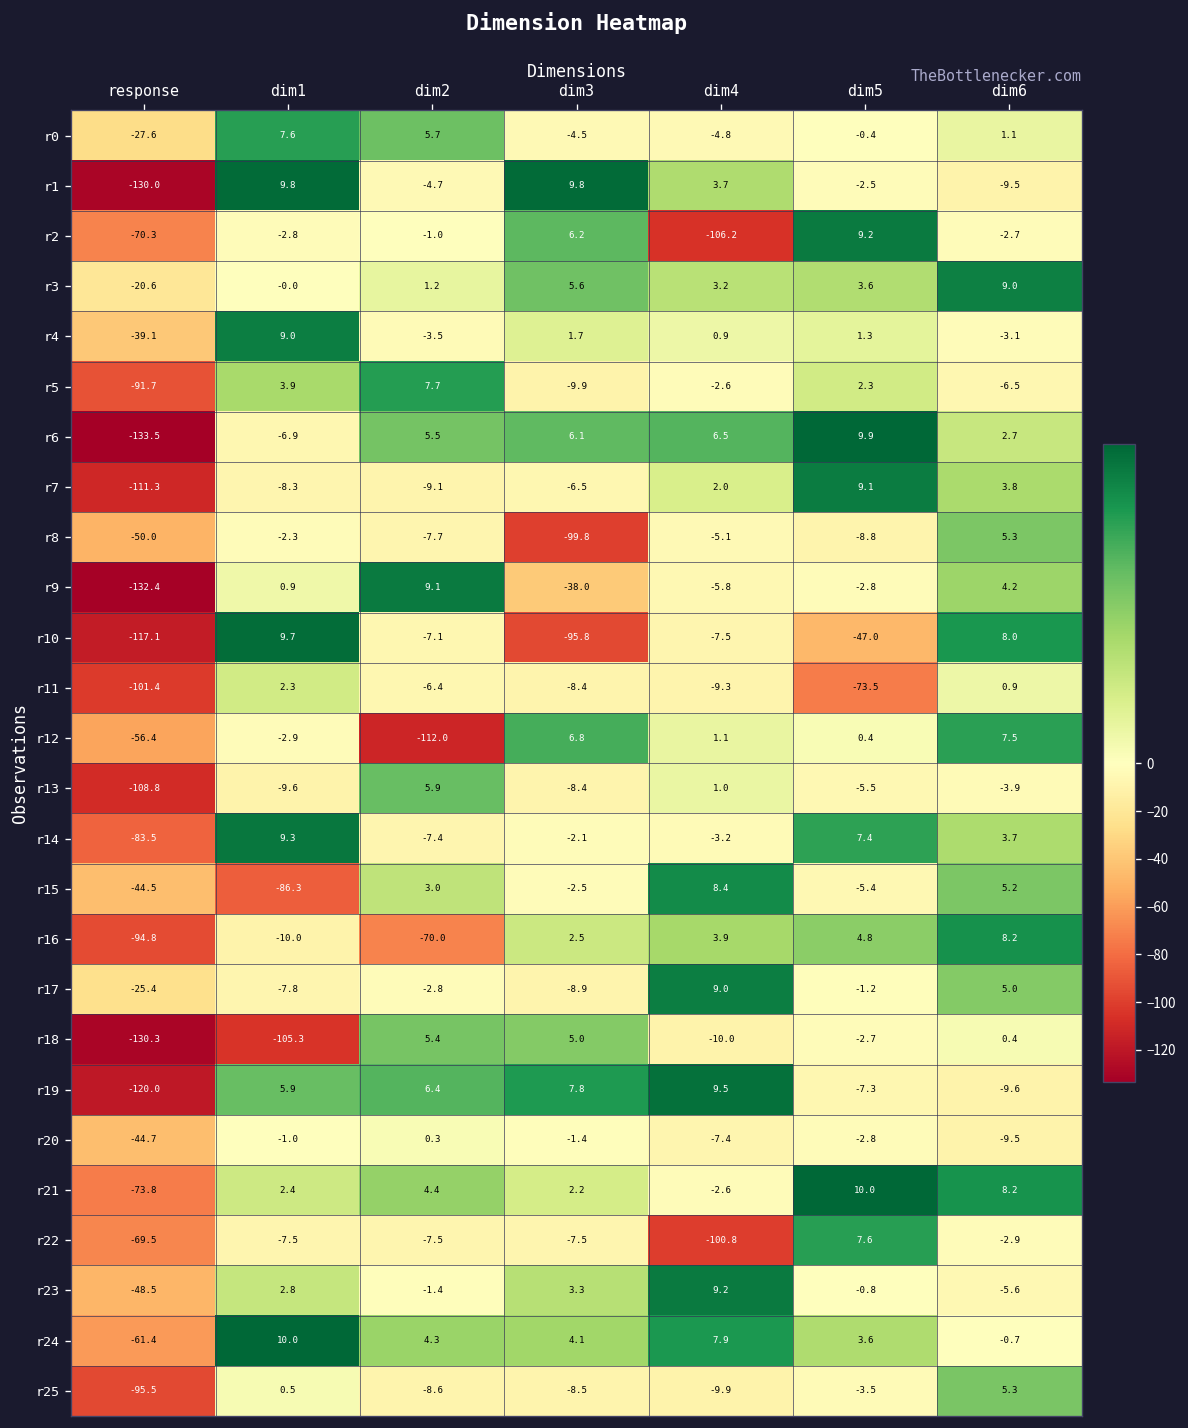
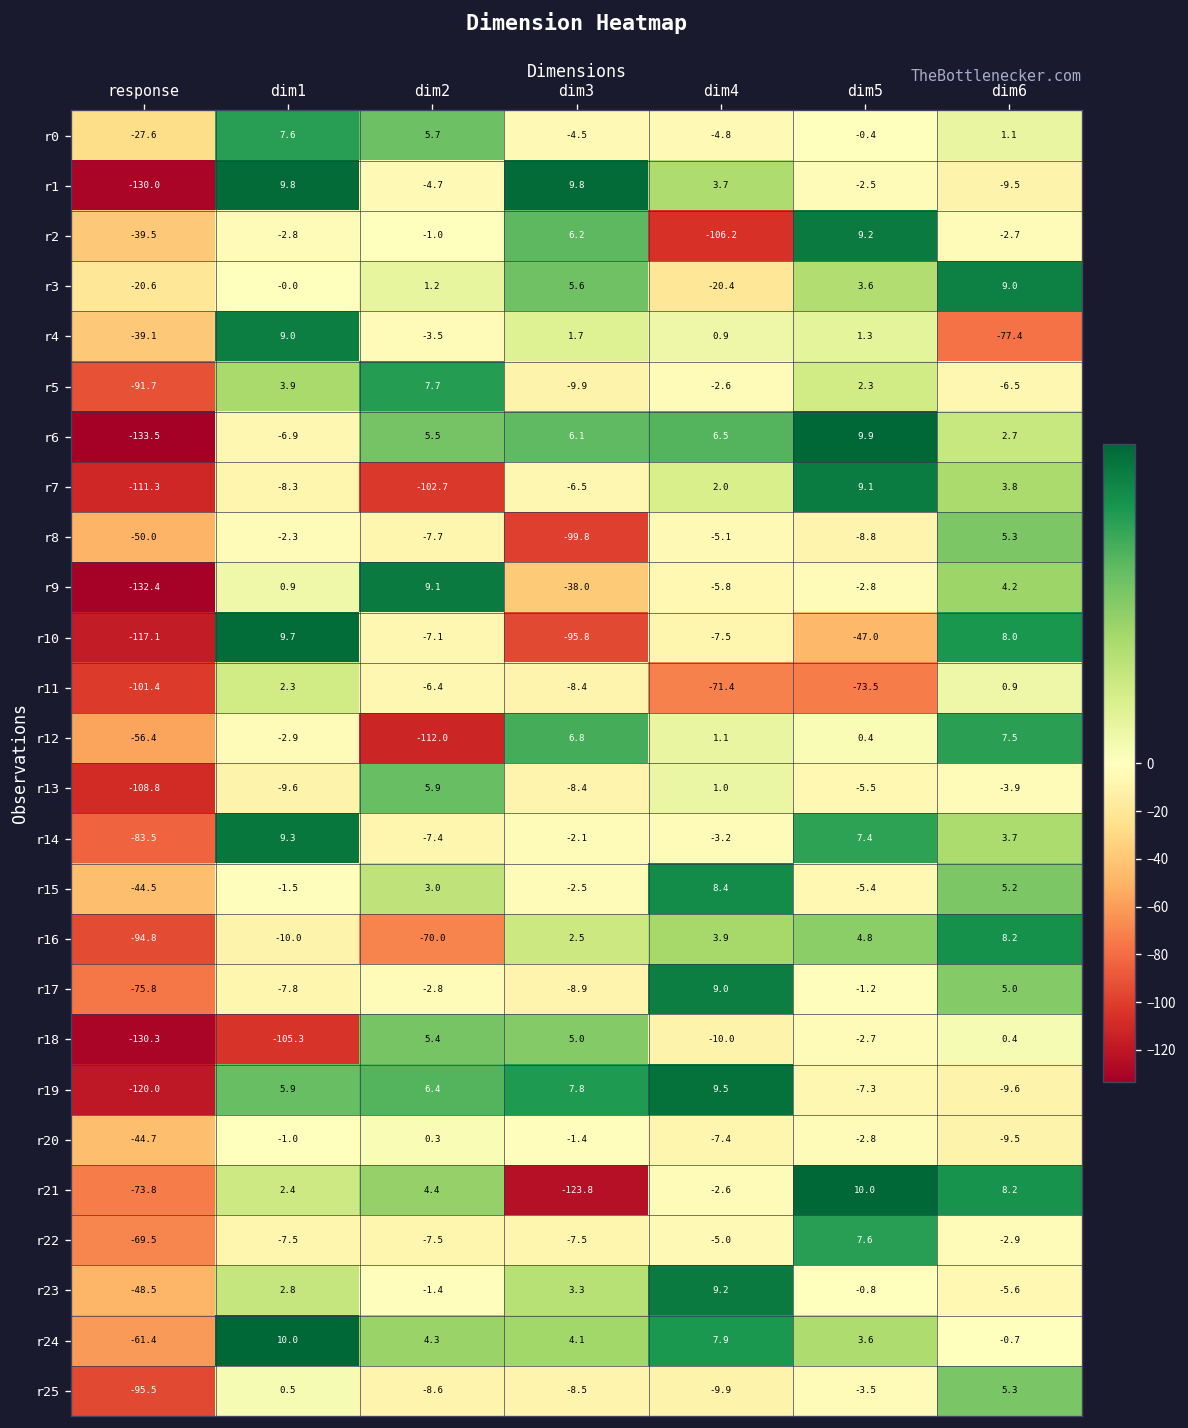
r2, response: -70.3 -> -39.5
r3, dim4: 3.2 -> -20.4
r4, dim6: -3.1 -> -77.4
r7, dim2: -9.1 -> -102.7
r11, dim4: -9.3 -> -71.4
r15, dim1: -86.3 -> -1.5
r17, response: -25.4 -> -75.8
r21, dim3: 2.2 -> -123.8
r22, dim4: -100.8 -> -5.0
